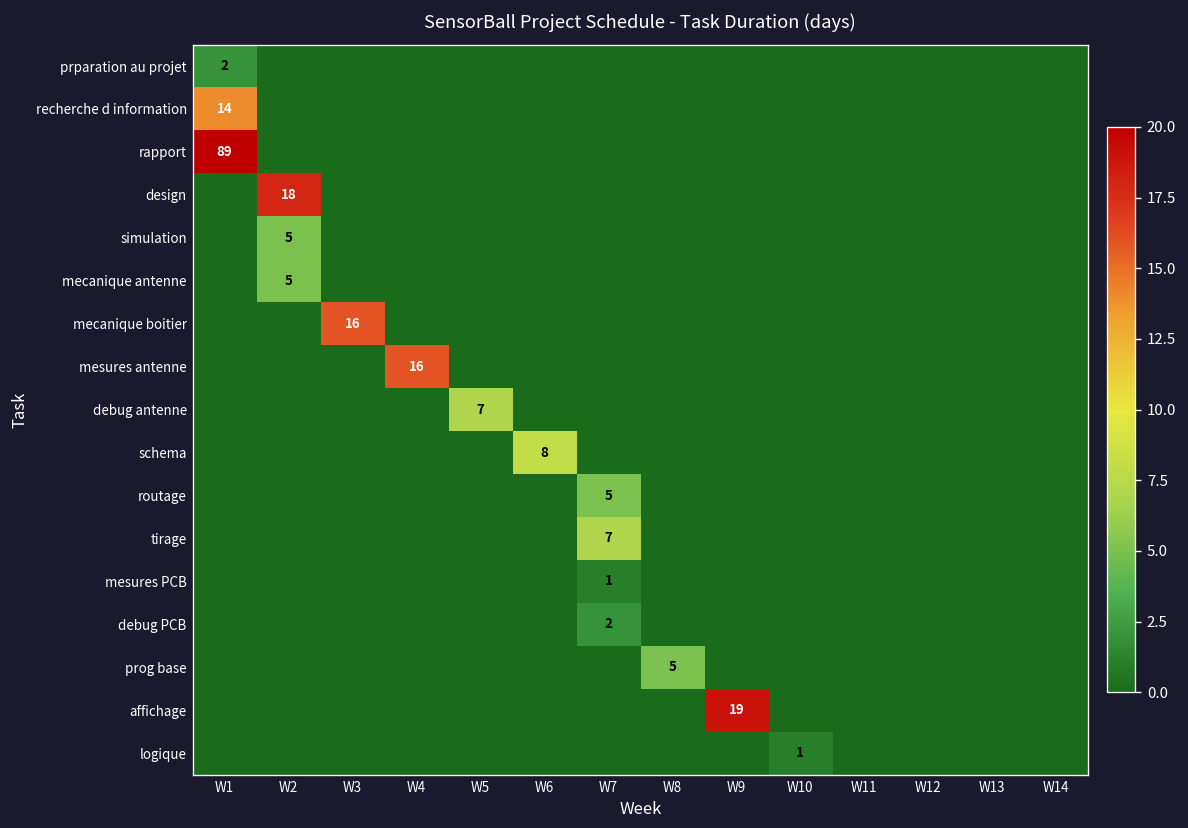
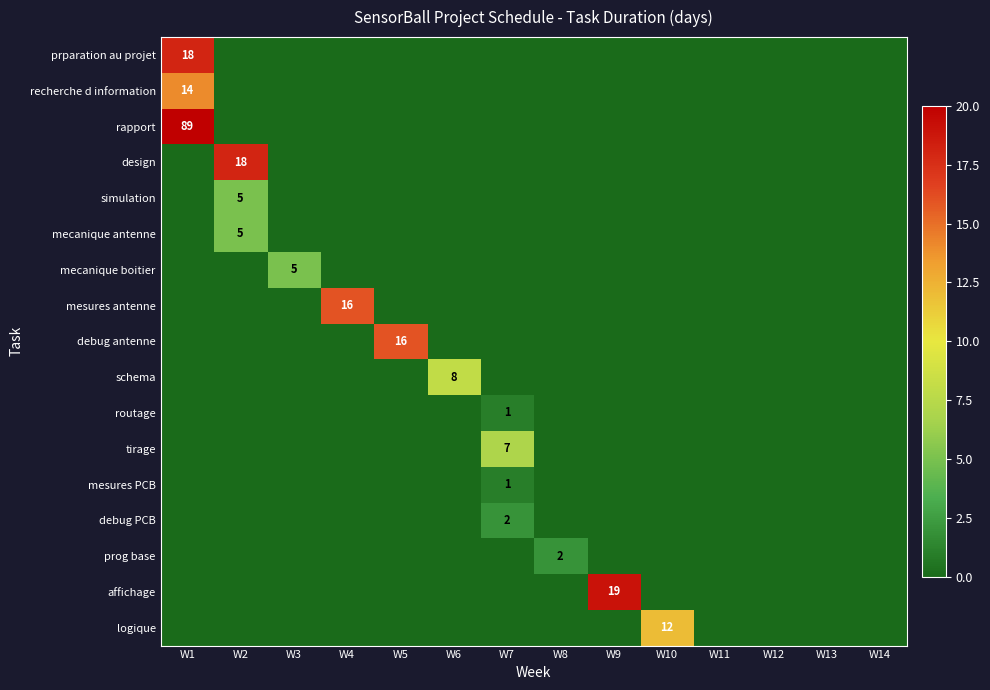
prparation au projet, W1: 2 -> 18
mecanique boitier, W3: 16 -> 5
debug antenne, W5: 7 -> 16
routage, W7: 5 -> 1
prog base, W8: 5 -> 2
logique, W10: 1 -> 12
